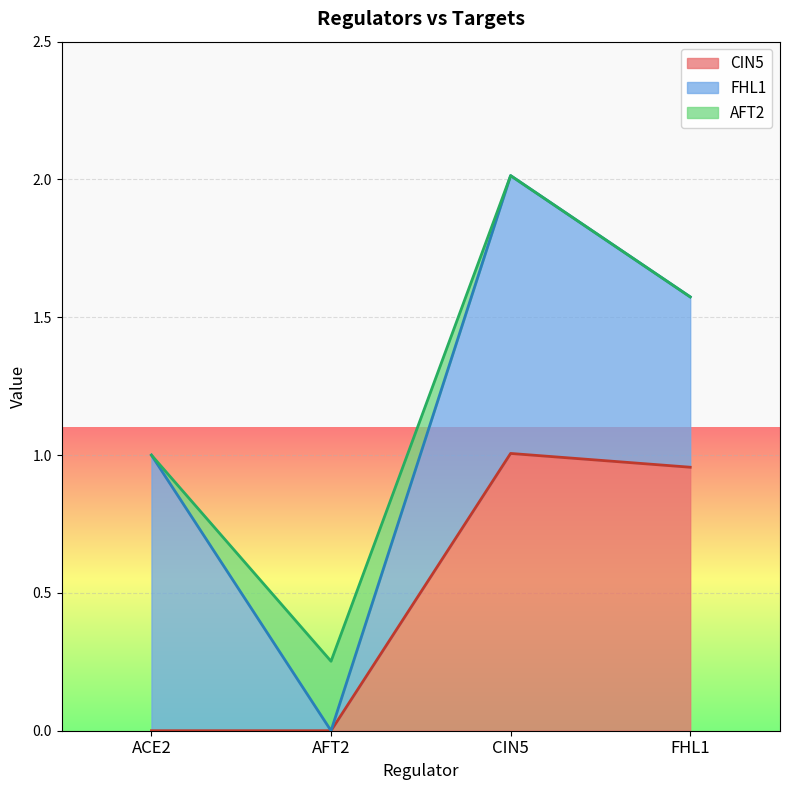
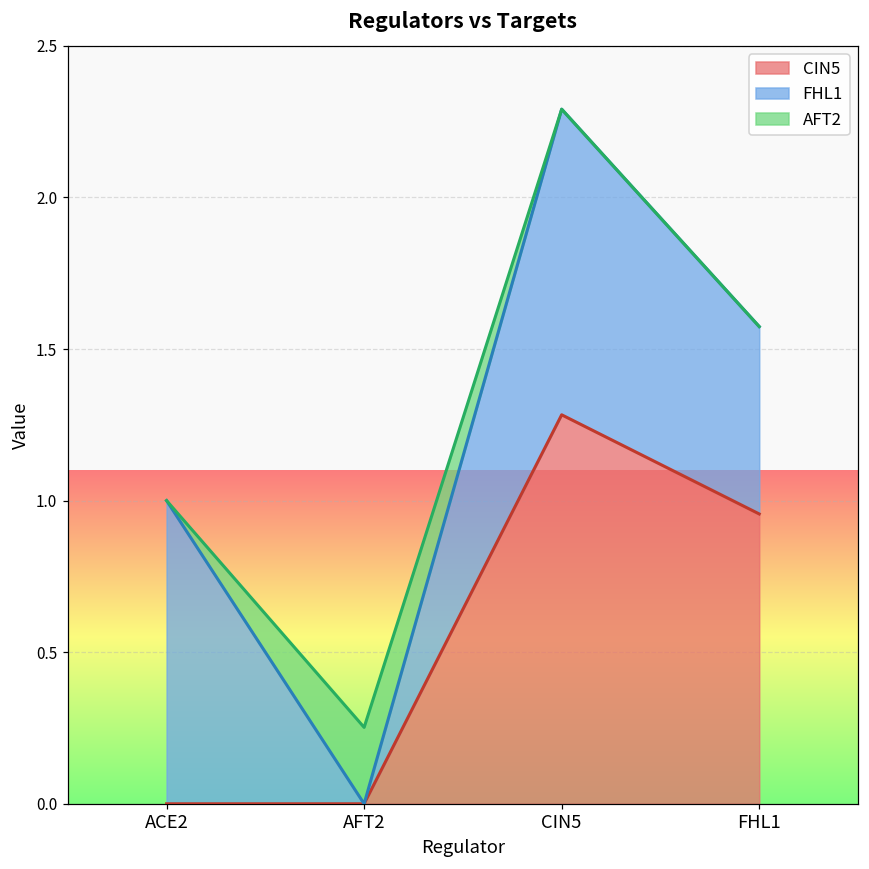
CIN5, CIN5: 1.01 -> 1.28
